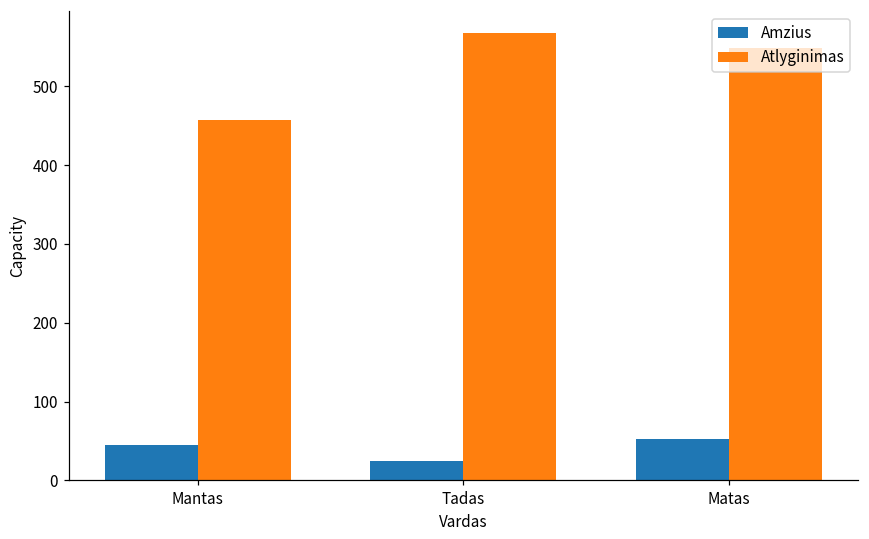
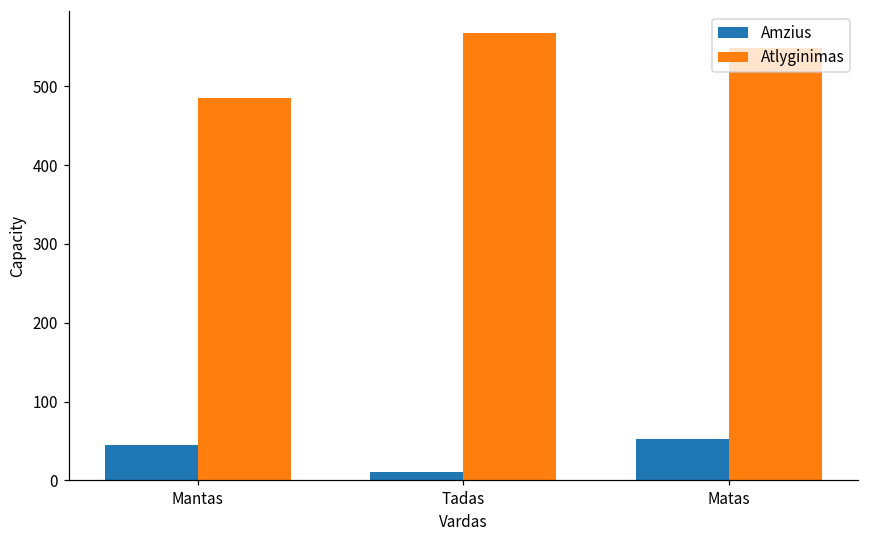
Atlyginimas, Mantas: 460 -> 490
Amzius, Tadas: 30 -> 10
